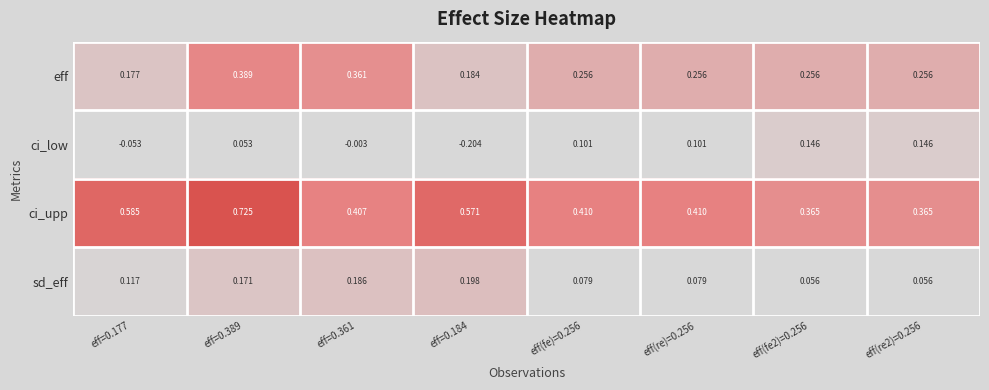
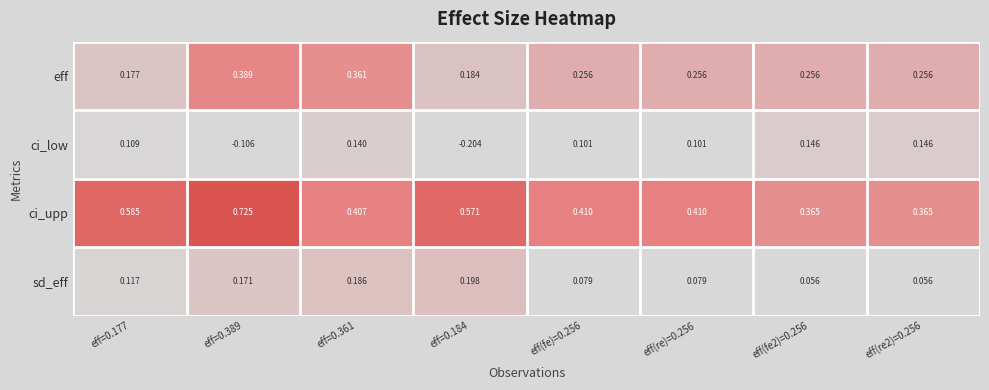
ci_low, eff=0.177: -0.053 -> 0.109
ci_low, eff=0.389: 0.053 -> -0.106
ci_low, eff=0.361: -0.003 -> 0.140
